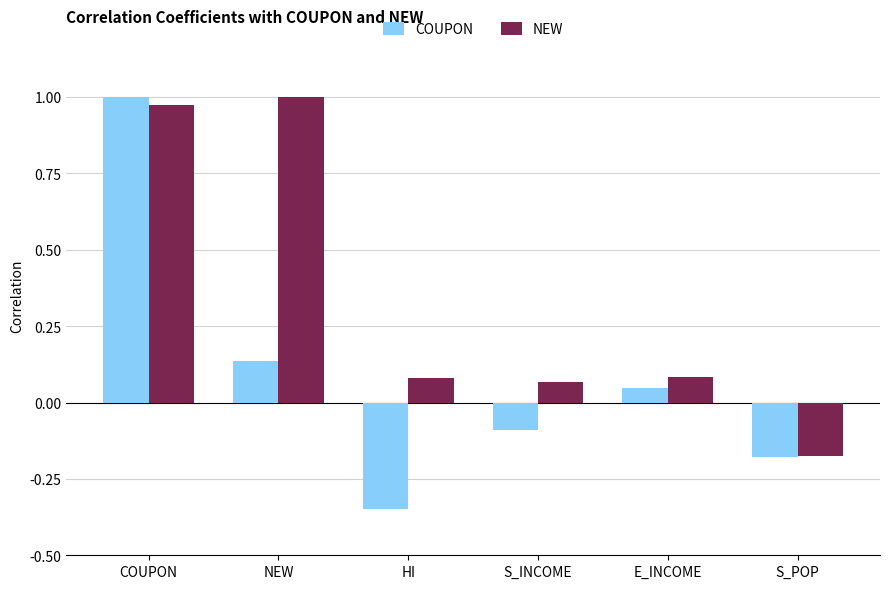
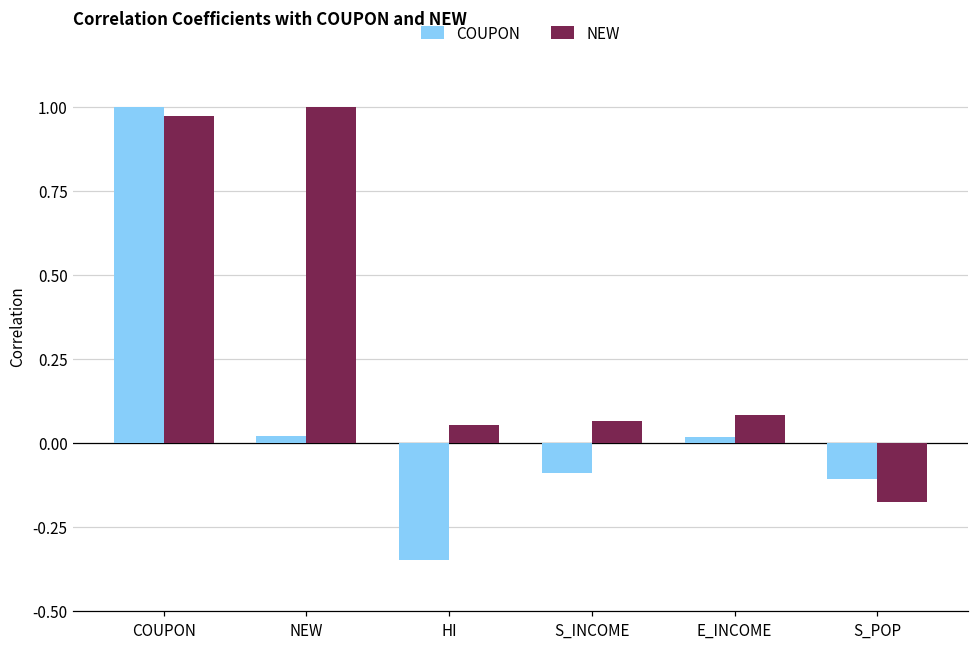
COUPON, NEW: 0.14 -> 0.02
NEW, HI: 0.08 -> 0.05
COUPON, E_INCOME: 0.05 -> 0.02
COUPON, S_POP: -0.18 -> -0.11
